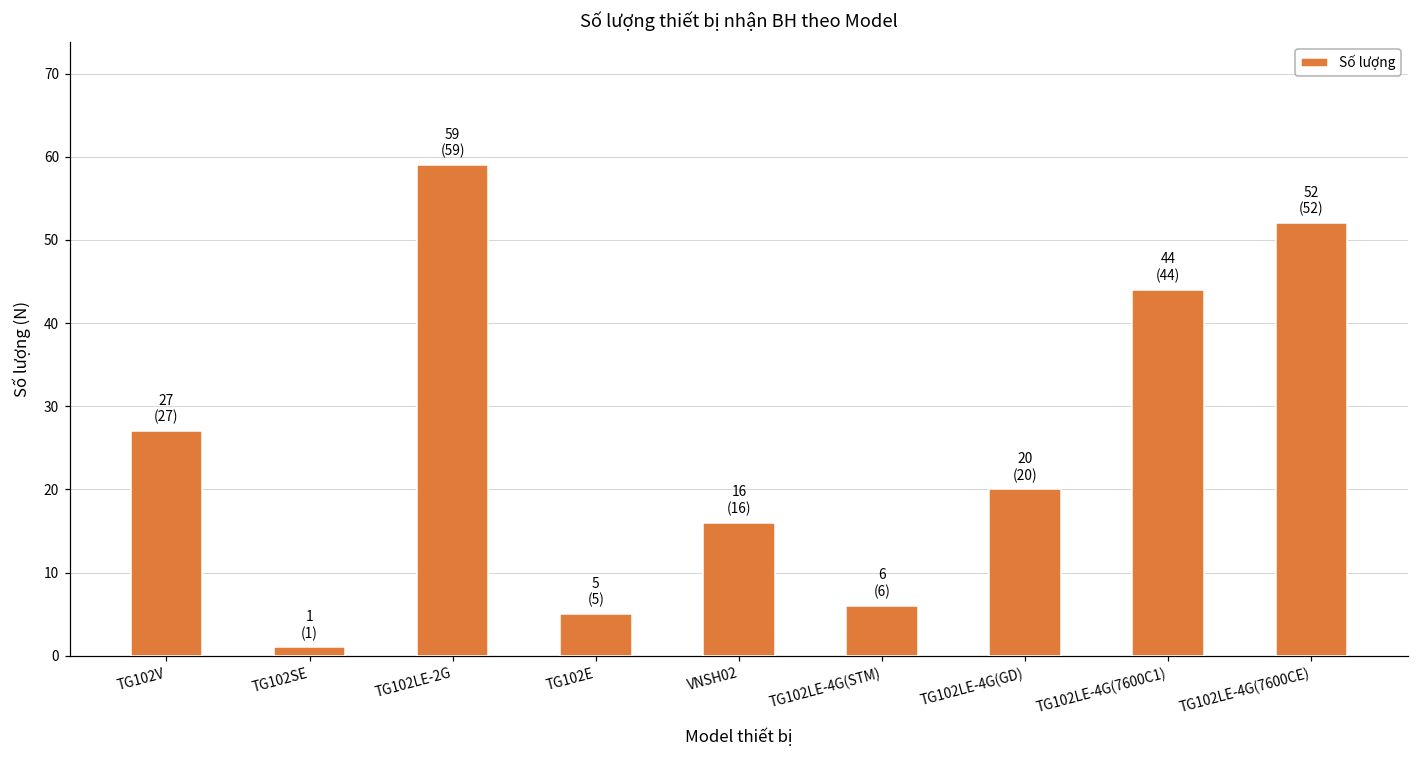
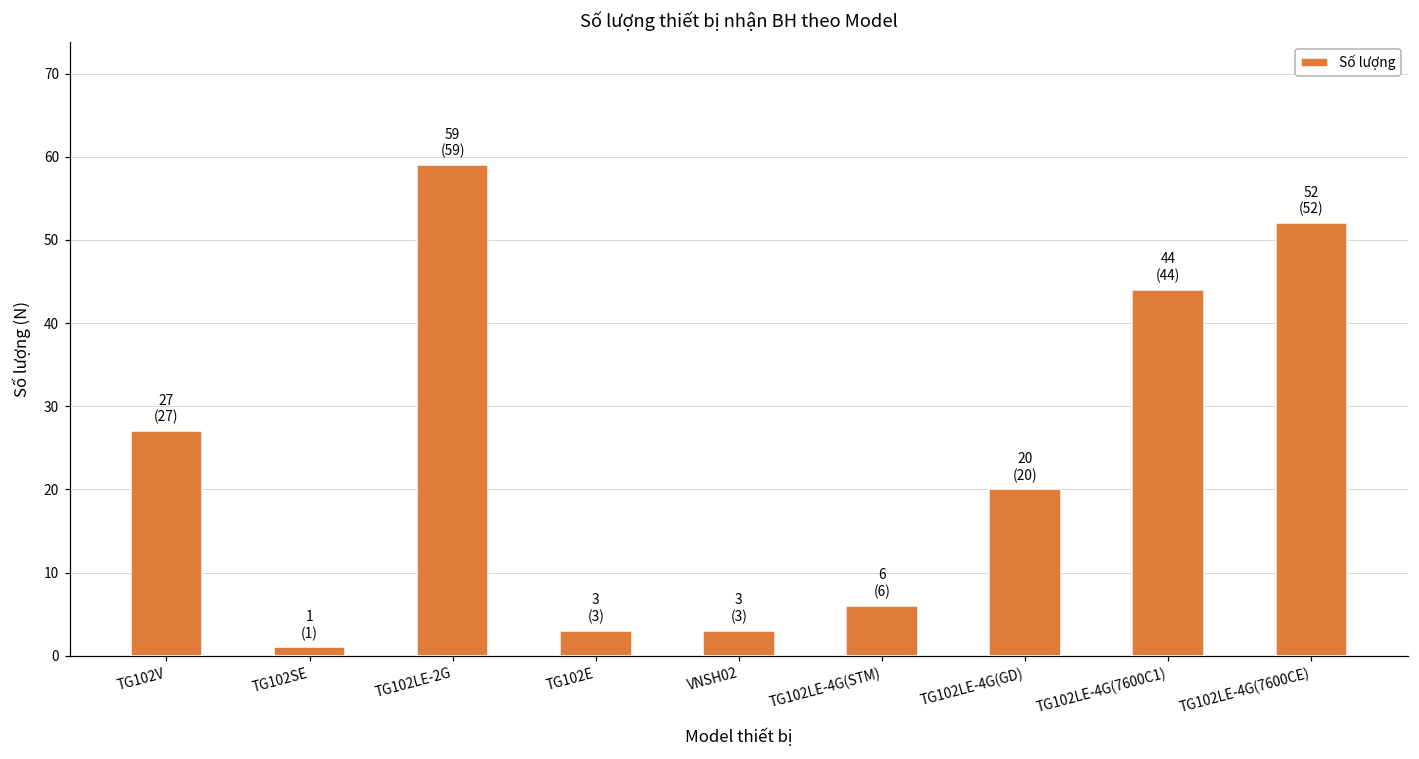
TG102E: 5 (5) -> 3 (3)
VNSH02: 16 (16) -> 3 (3)
